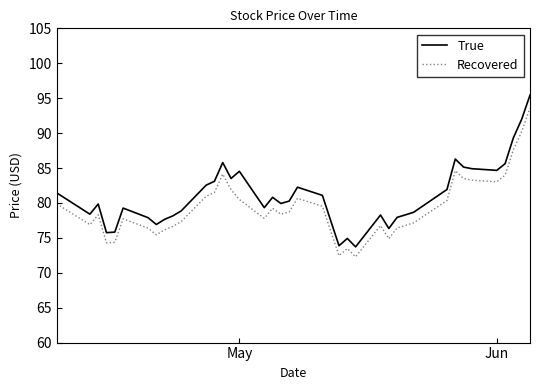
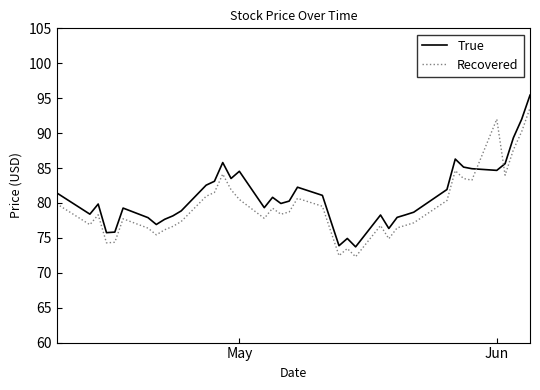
Recovered, Jun: 83 -> 92
